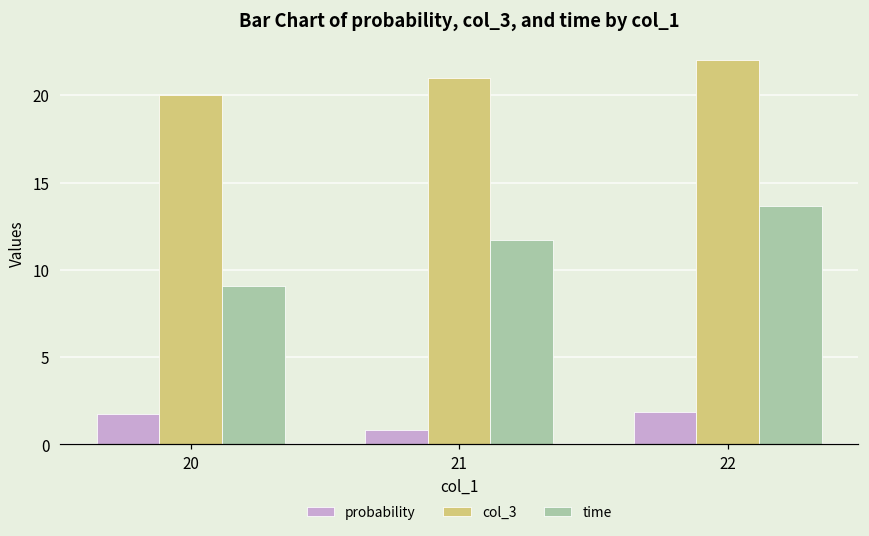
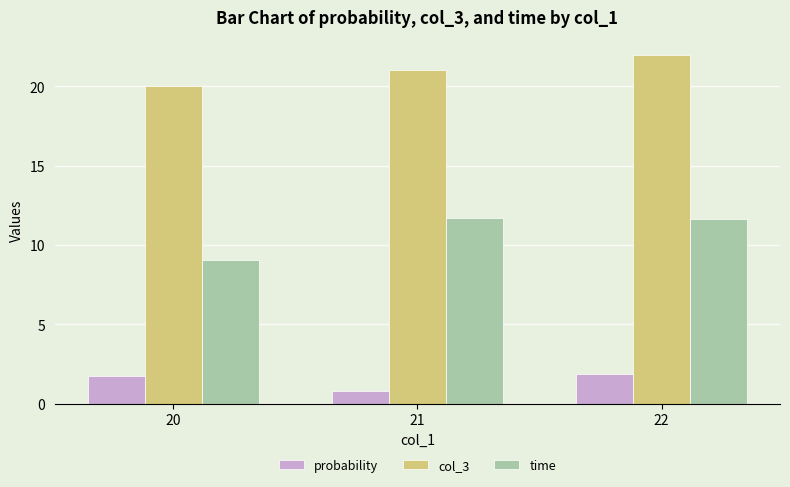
time, 22: 13.7 -> 11.6
